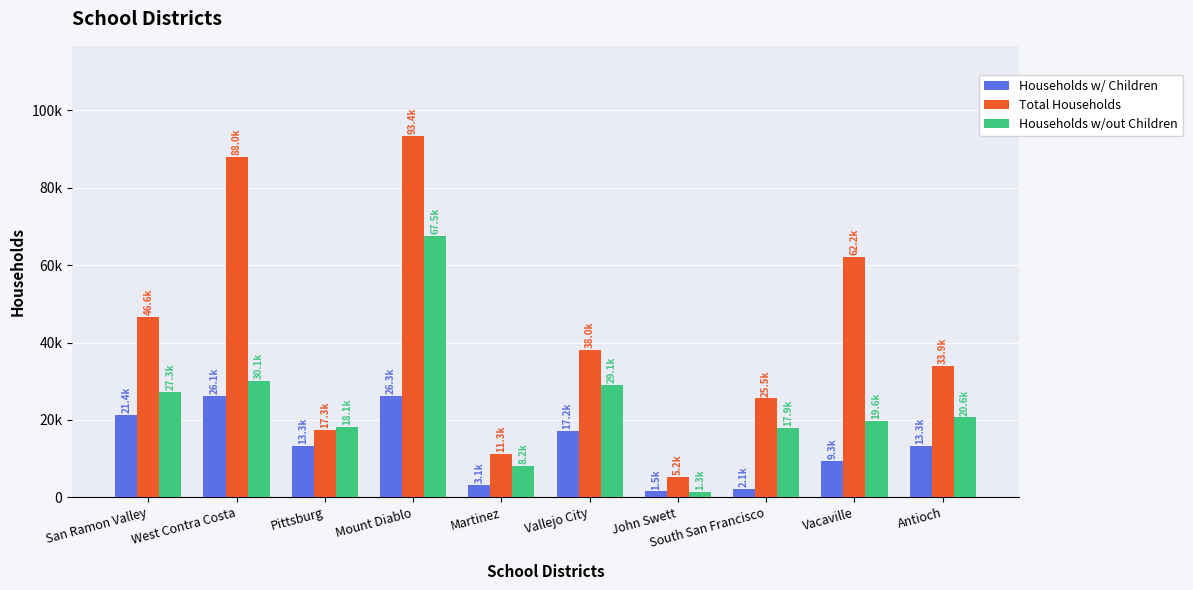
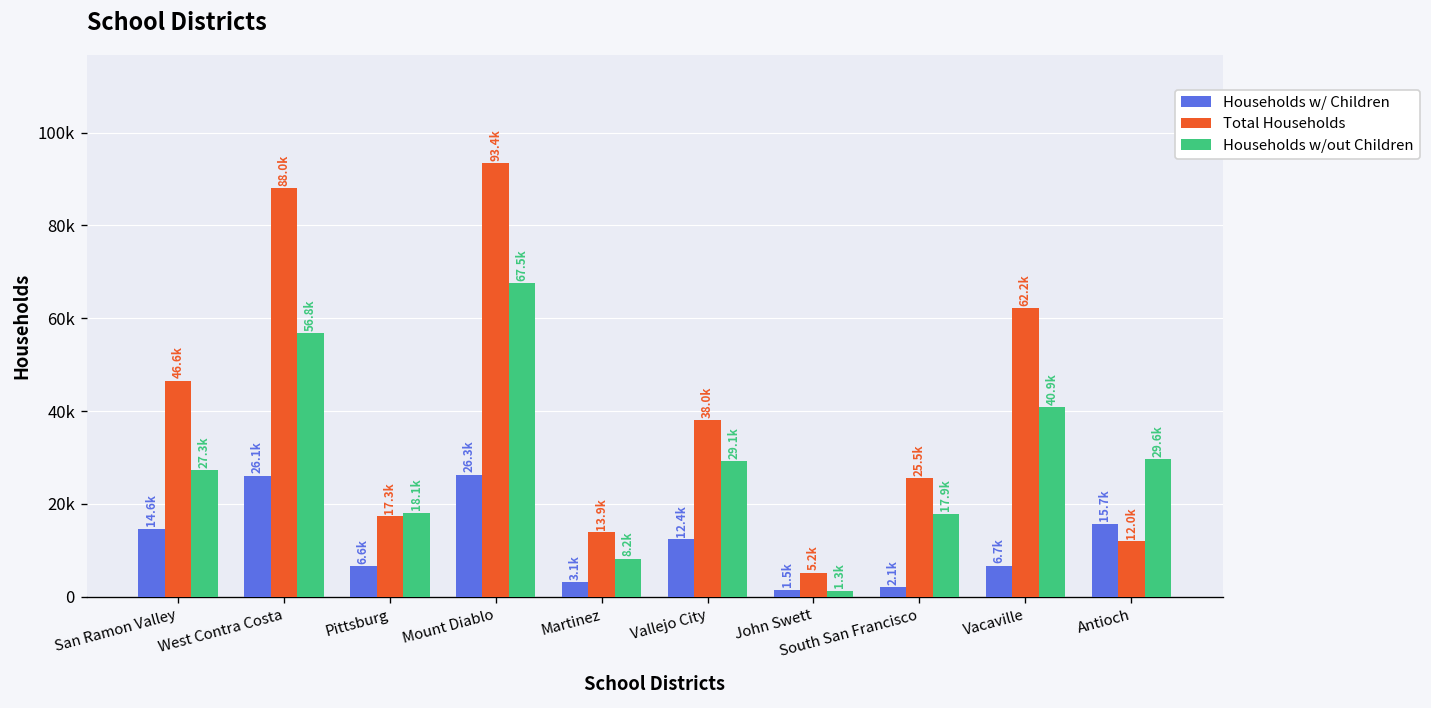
Households w/ Children, San Ramon Valley: 21.4k -> 14.6k
Households w/out Children, West Contra Costa: 30.1k -> 56.8k
Households w/ Children, Pittsburg: 13.3k -> 6.6k
Total Households, Martinez: 11.3k -> 13.9k
Households w/ Children, Vallejo City: 17.2k -> 12.4k
Households w/ Children, Vacaville: 9.3k -> 6.7k
Households w/out Children, Vacaville: 19.6k -> 40.9k
Households w/ Children, Antioch: 13.3k -> 15.7k
Total Households, Antioch: 33.9k -> 12.0k
Households w/out Children, Antioch: 20.6k -> 29.6k
